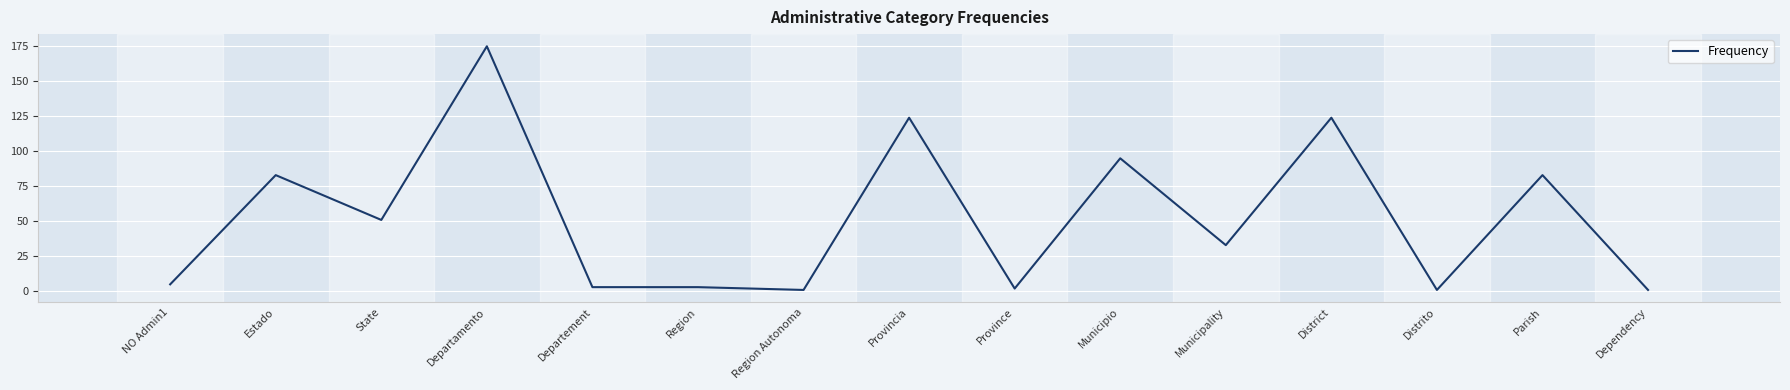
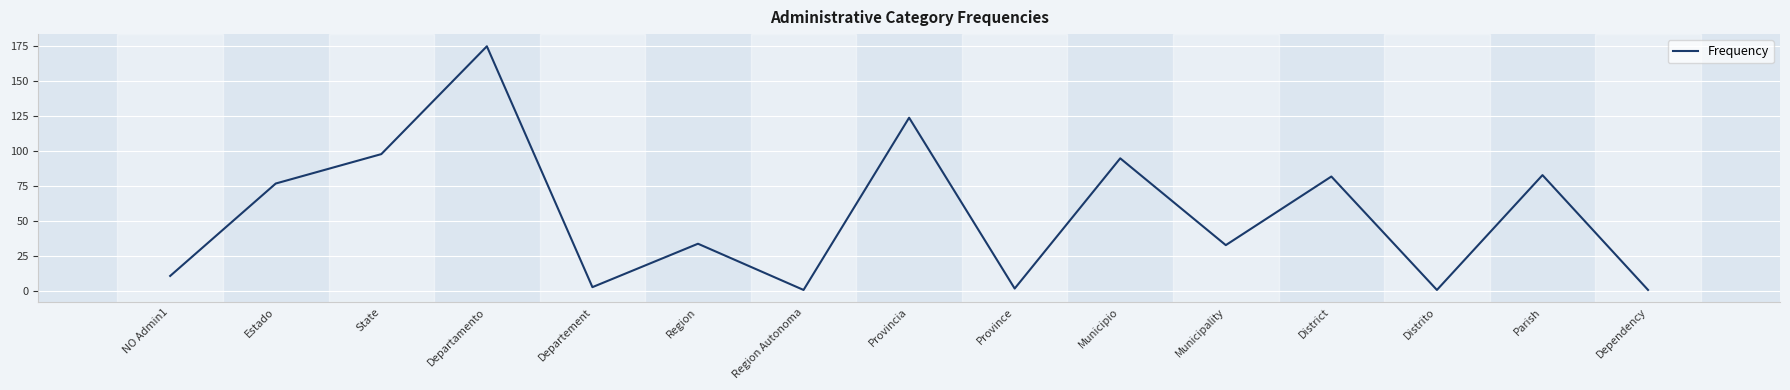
NO Admin1: 5 -> 11
Estado: 83 -> 77
State: 51 -> 98
Region: 3 -> 34
District: 124 -> 82
